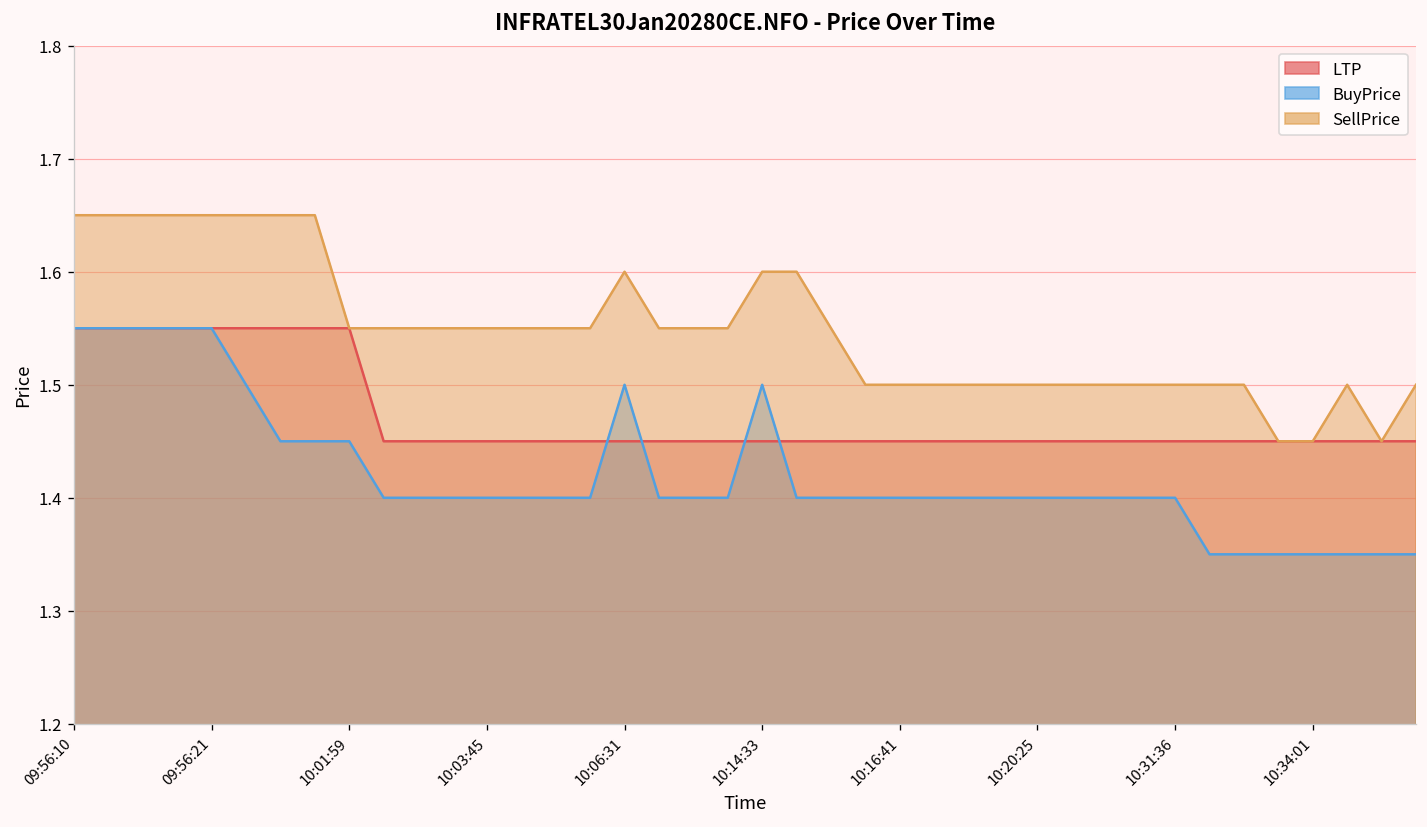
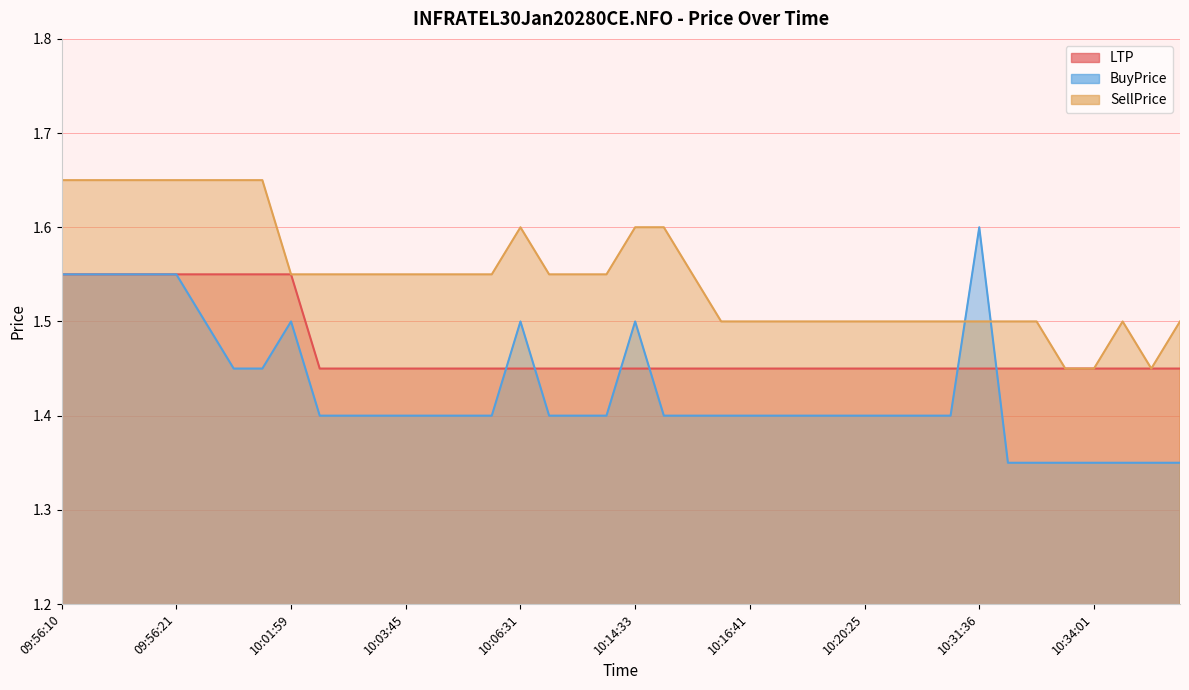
BuyPrice, 10:01:59: 1.45 -> 1.50
BuyPrice, 10:31:36: 1.4 -> 1.6
